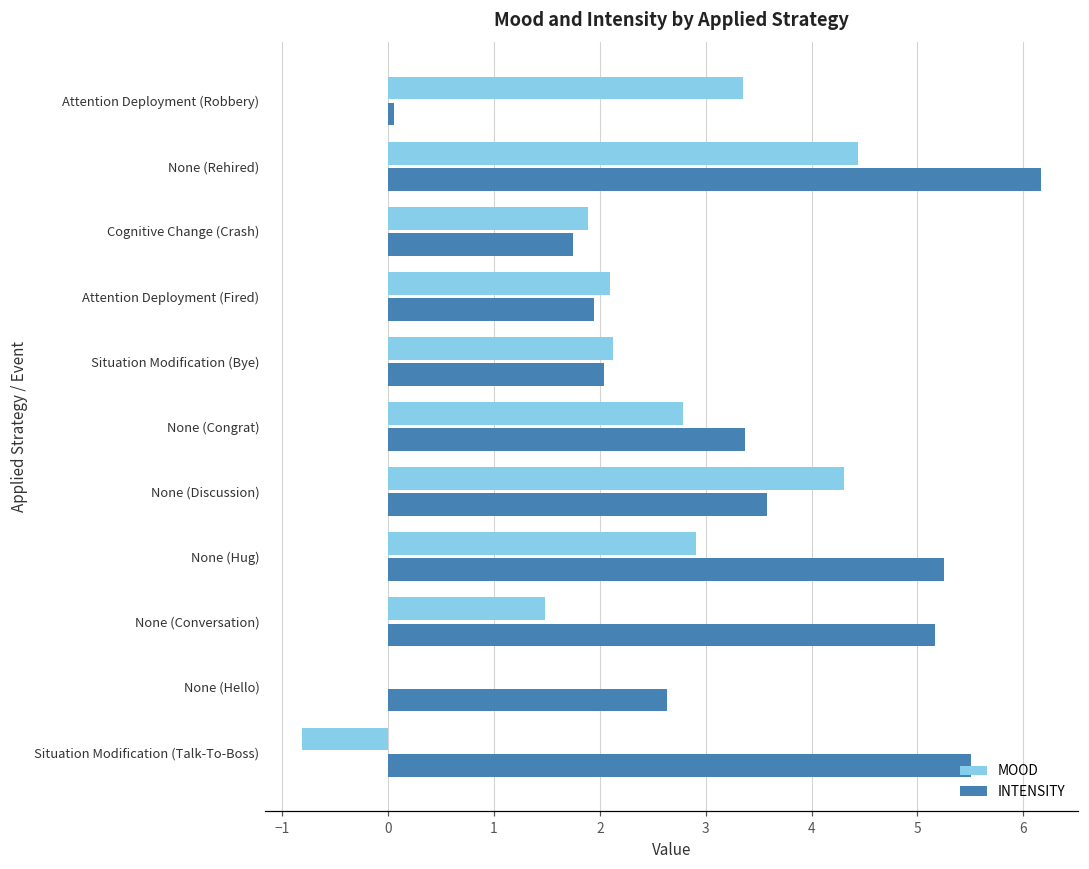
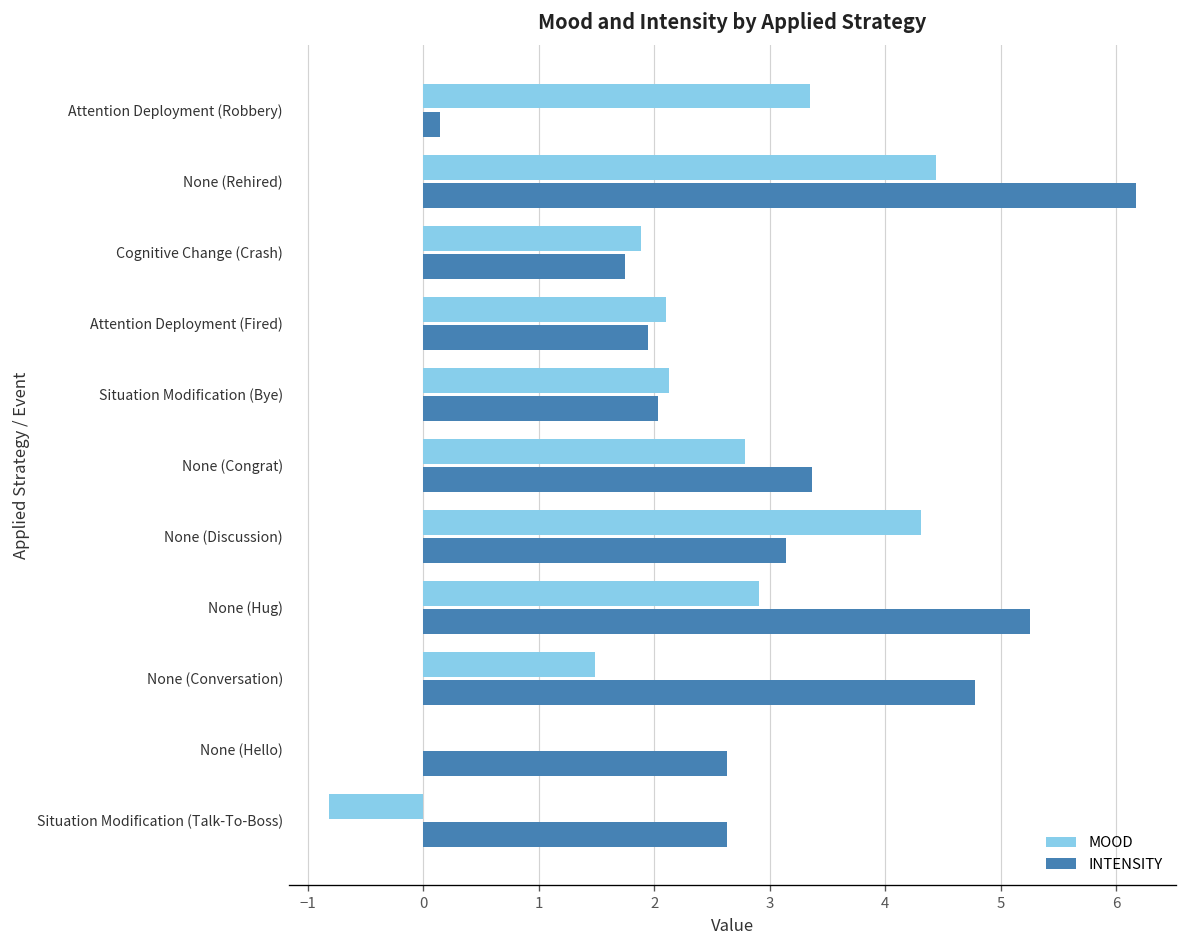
INTENSITY, Attention Deployment (Robbery): 0.05 -> 0.14
INTENSITY, None (Discussion): 3.6 -> 3.1
INTENSITY, None (Conversation): 5.2 -> 4.8
INTENSITY, Situation Modification (Talk-To-Boss): 5.5 -> 2.6
